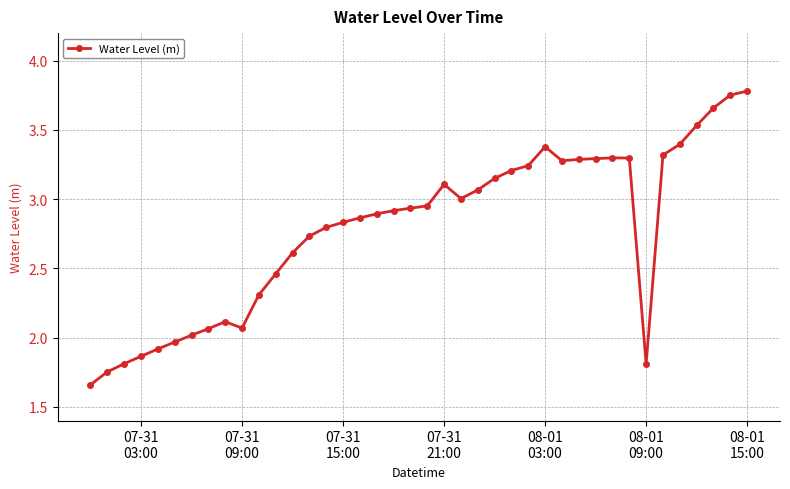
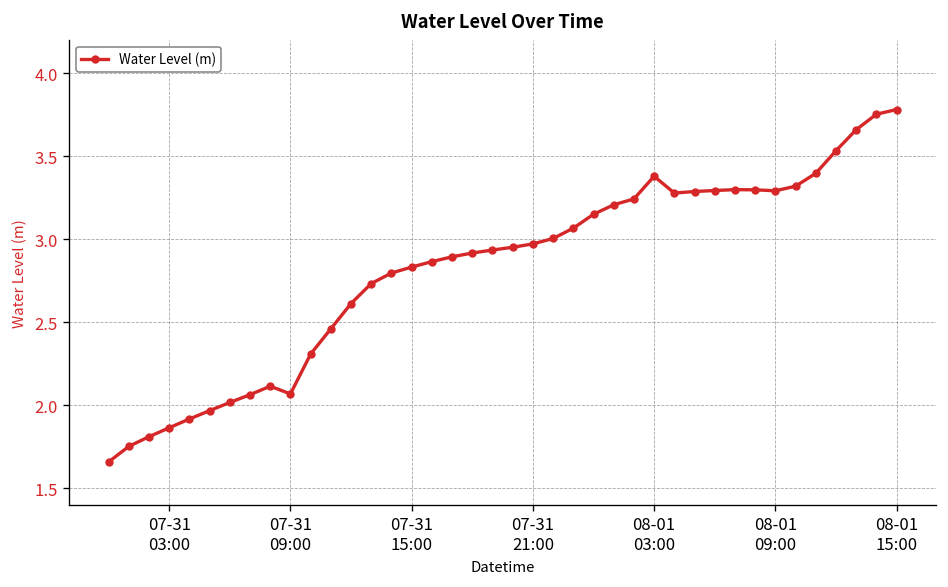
07-31 21:00: 3.11 -> 2.97
08-01 09:00: 1.81 -> 3.29
